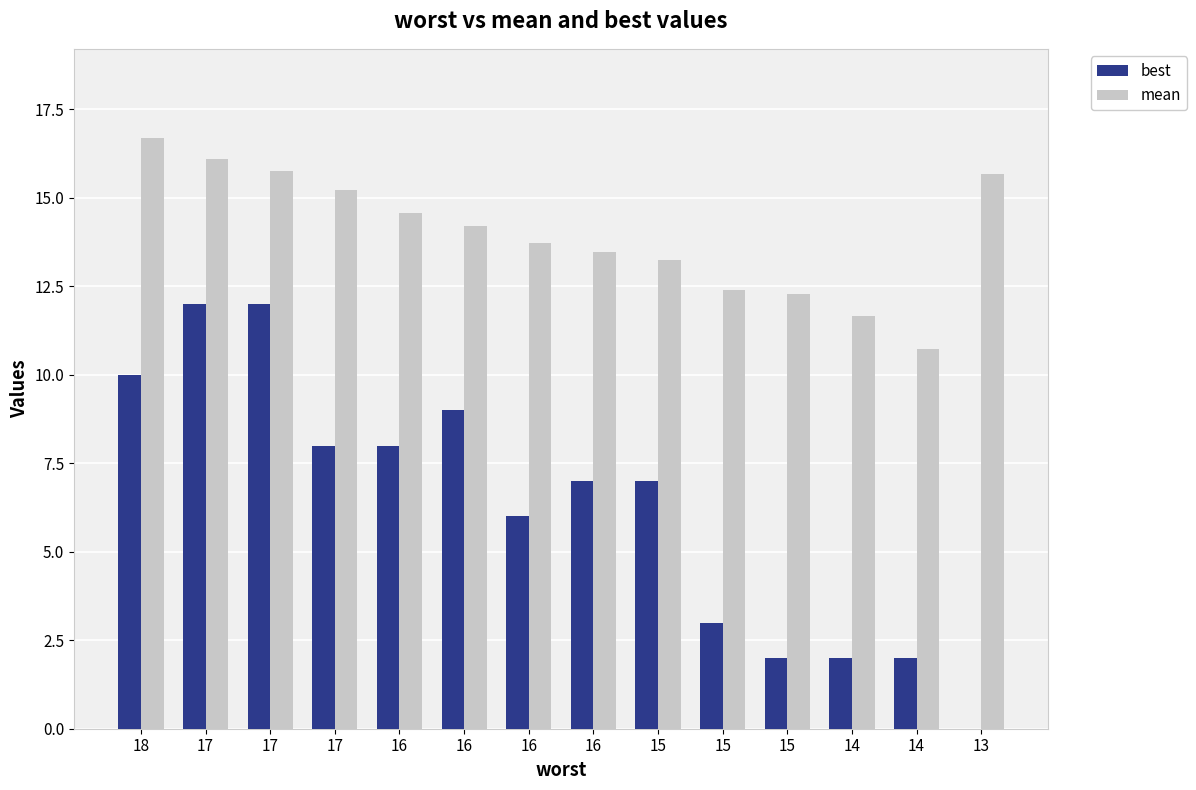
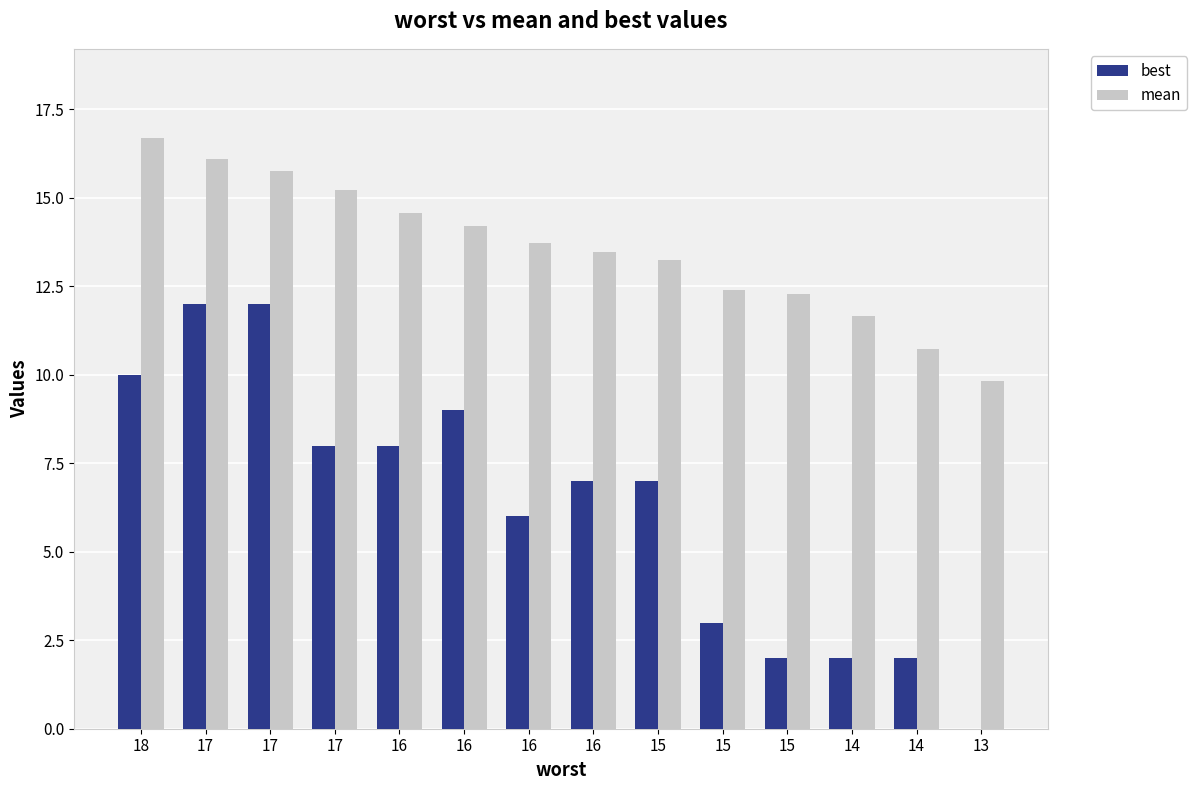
mean, 13: 15.7 -> 9.8
